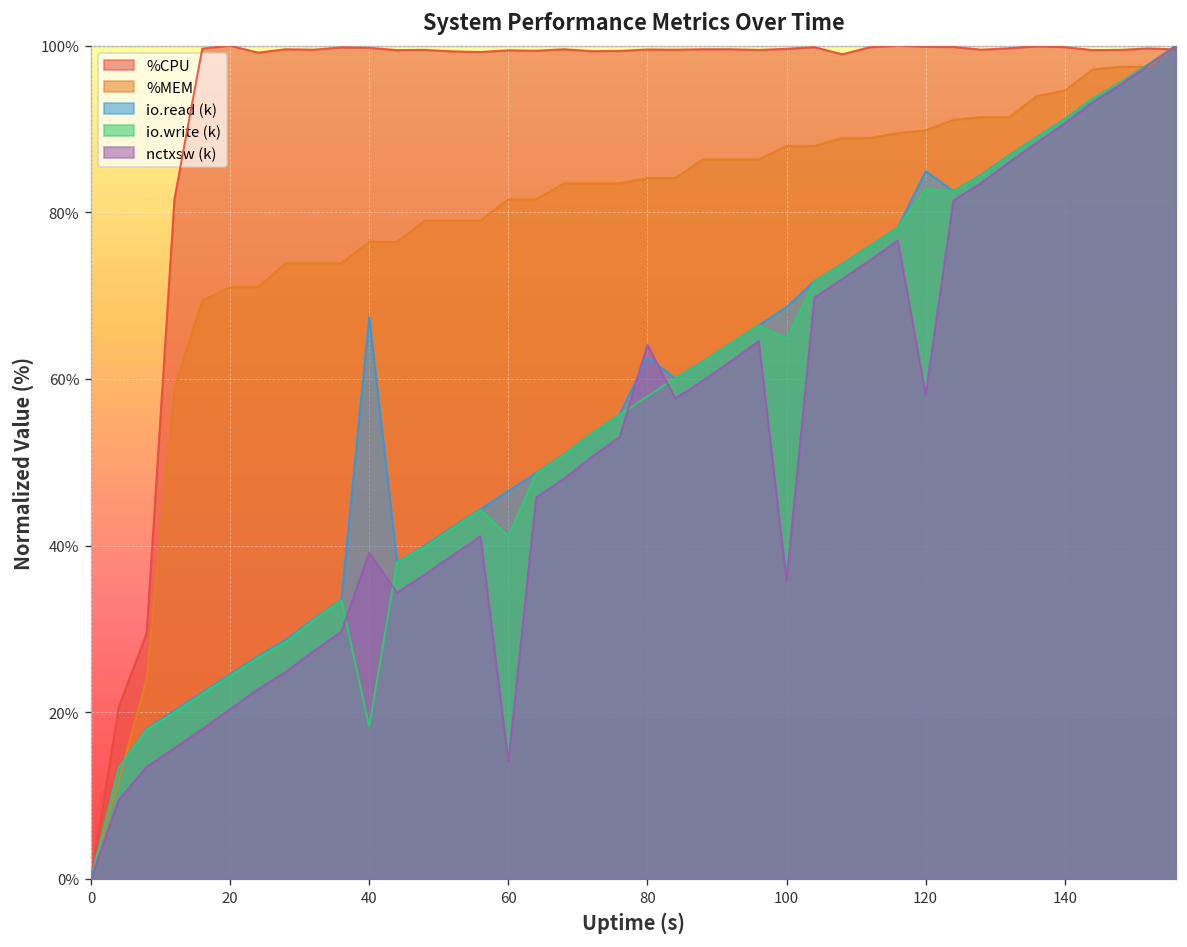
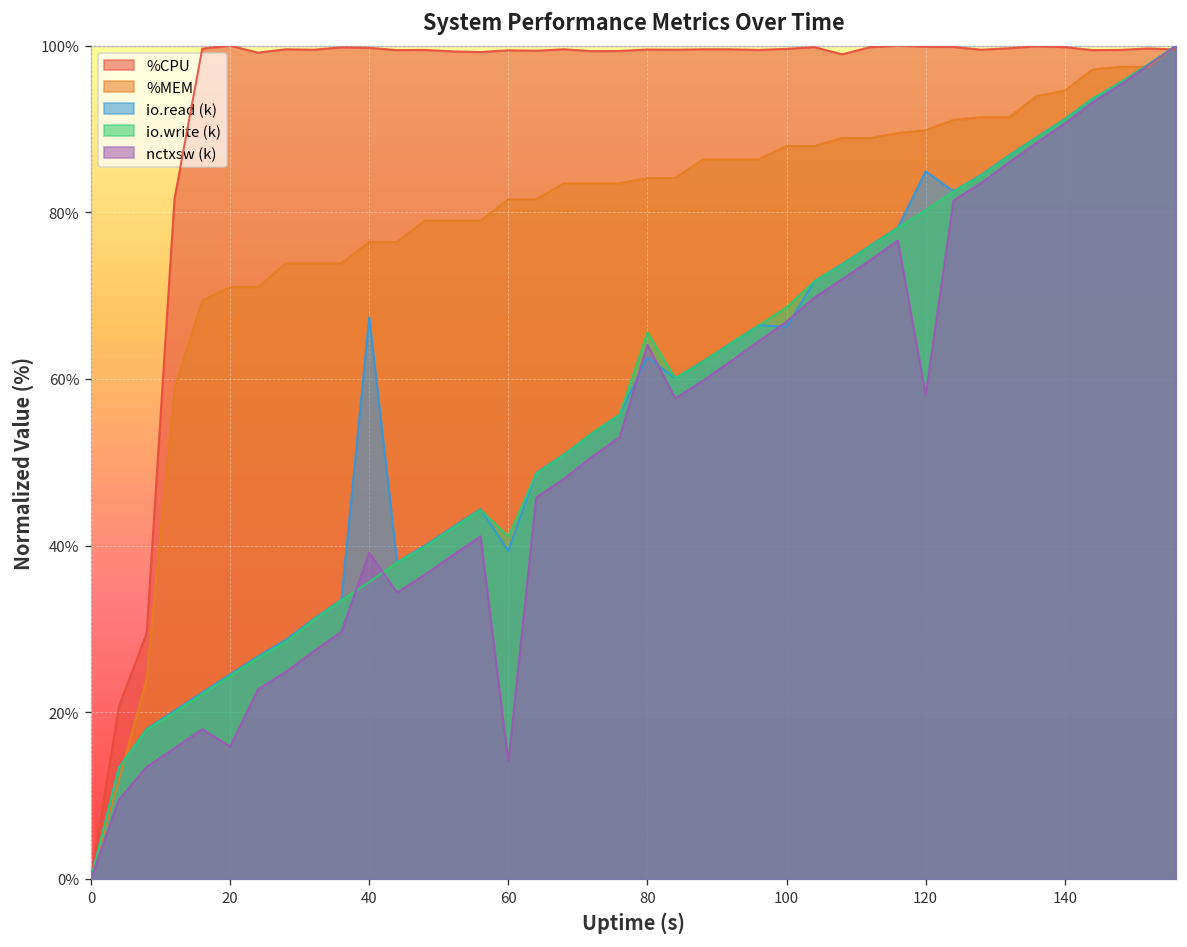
nctxsw (k), 20: 20% -> 16%
io.write (k), 40: 18% -> 36%
io.read (k), 60: 47% -> 39%
io.write (k), 80: 58% -> 66%
io.read (k), 100: 69% -> 66%
io.write (k), 100: 65% -> 69%
nctxsw (k), 100: 36% -> 67%
io.write (k), 120: 83% -> 80%
